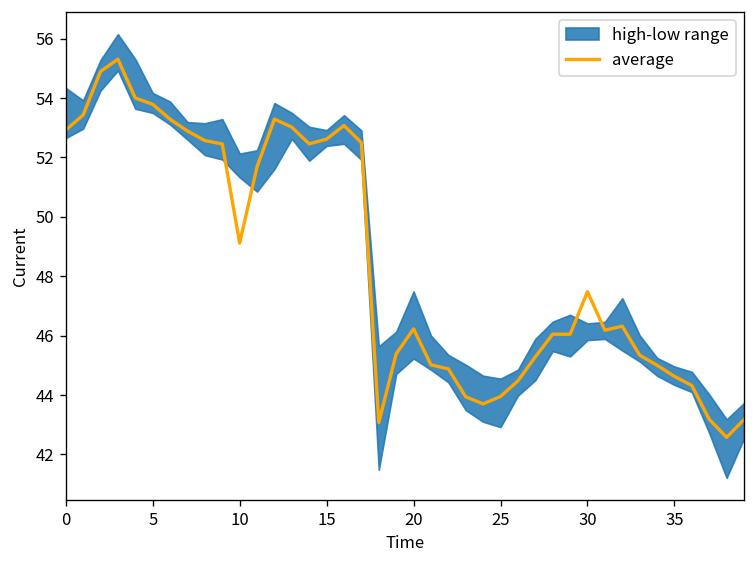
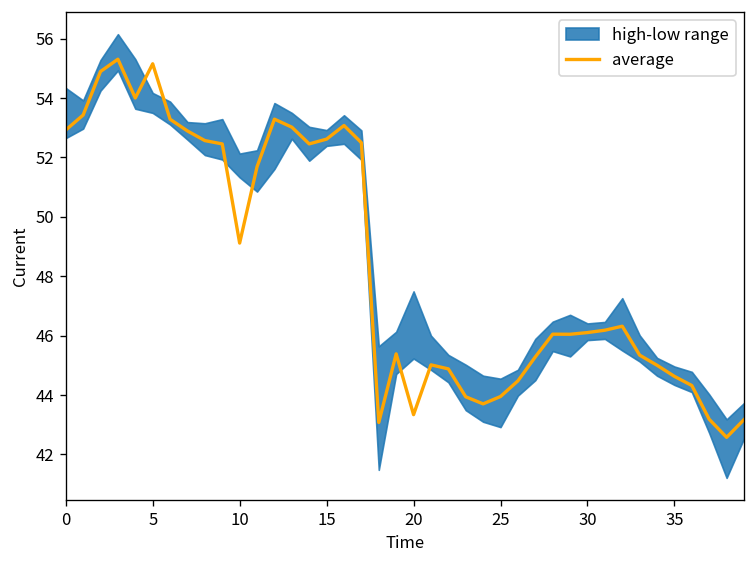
average, 5: 53.8 -> 55.2
average, 20: 46.2 -> 43.3
average, 30: 47.5 -> 46.1
